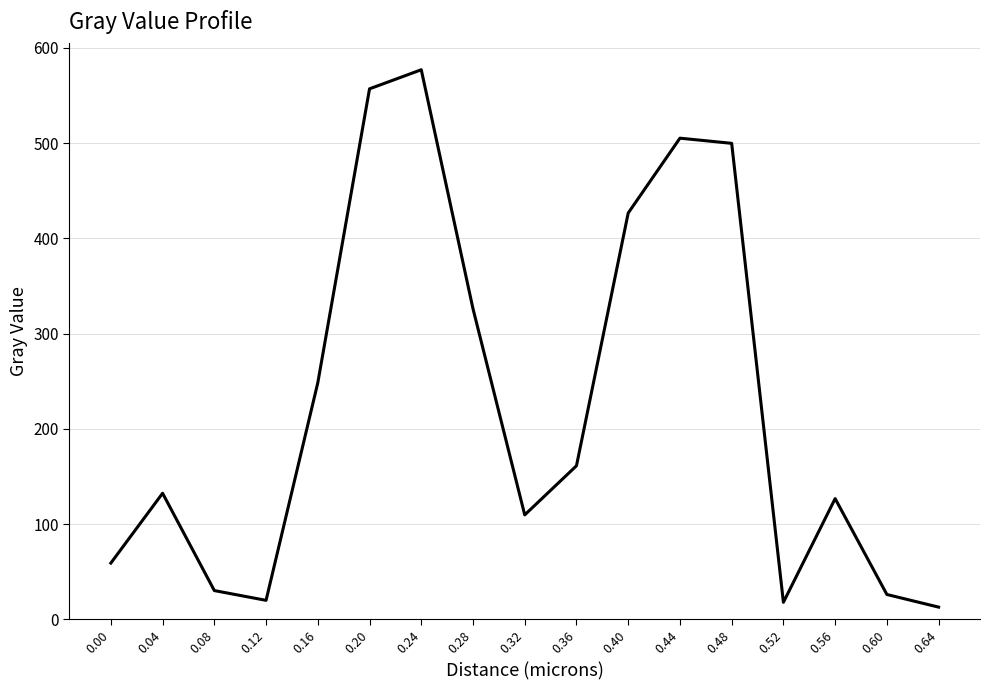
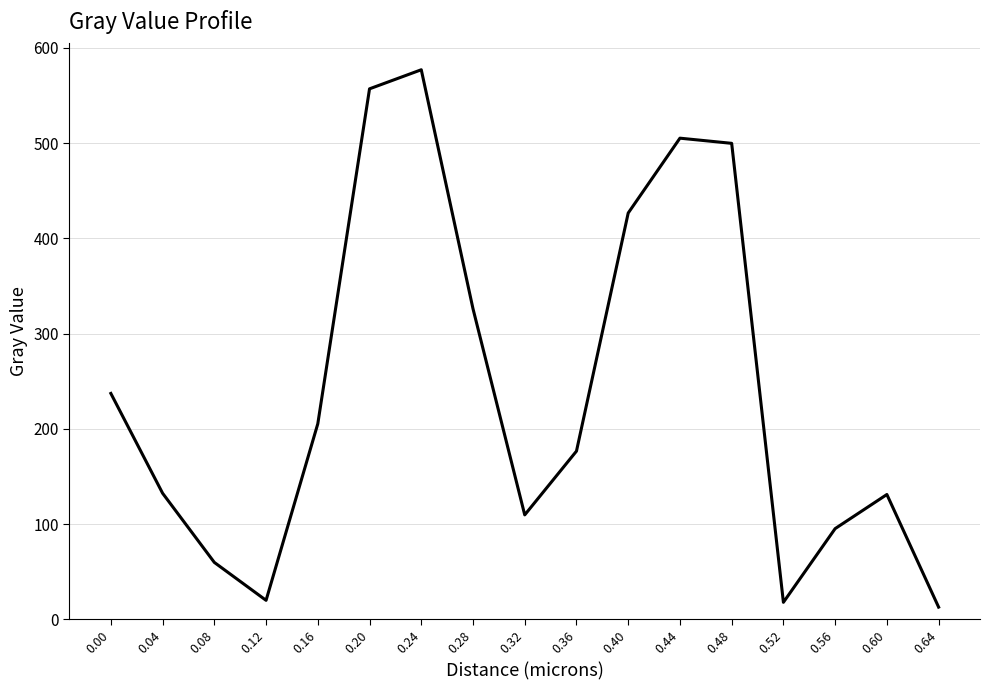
0.00: 60 -> 240
0.08: 30 -> 60
0.16: 250 -> 210
0.36: 160 -> 180
0.56: 130 -> 100
0.60: 30 -> 130
